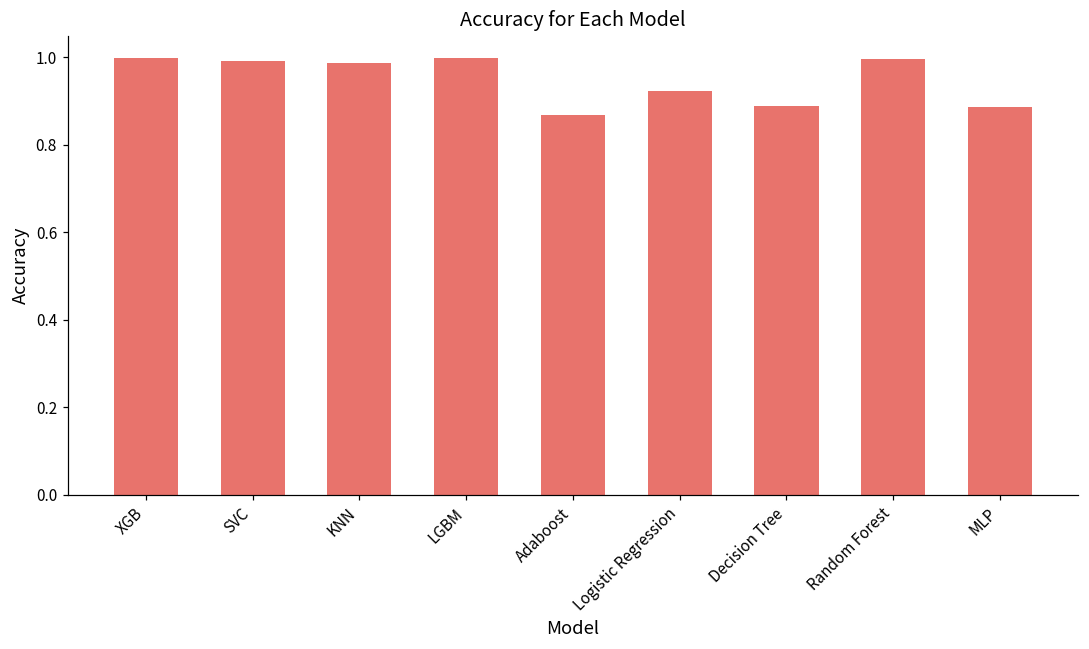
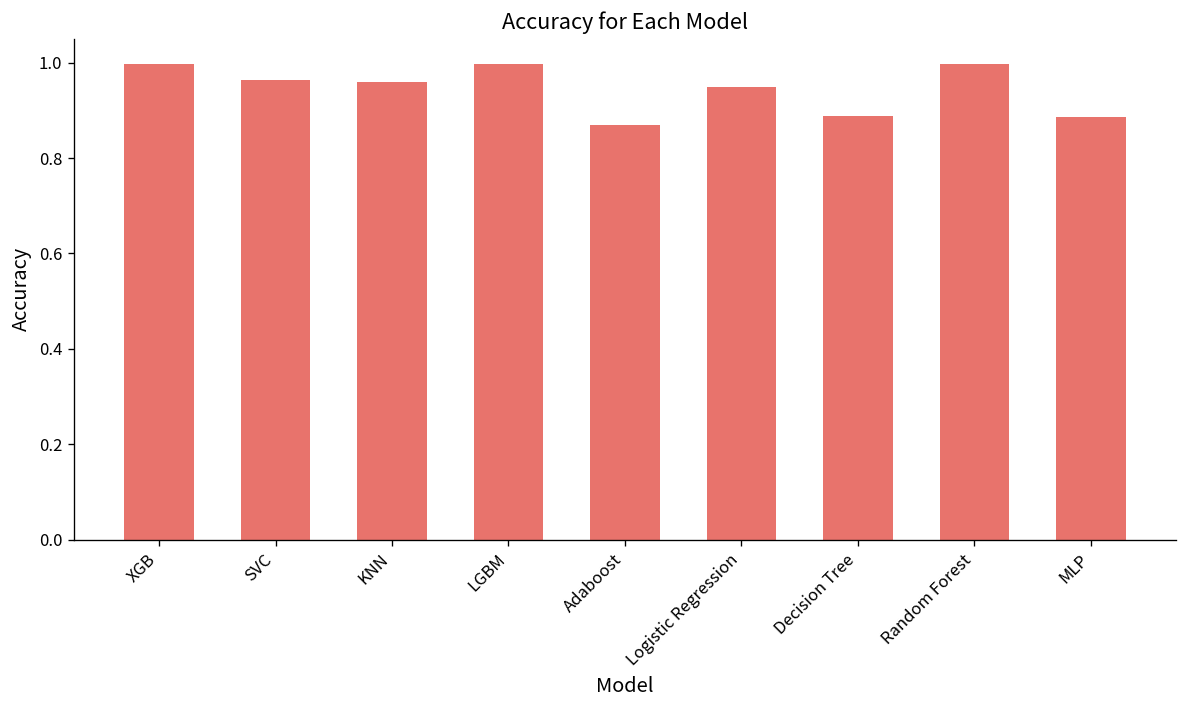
SVC: 0.99 -> 0.96
KNN: 0.99 -> 0.96
Logistic Regression: 0.92 -> 0.95
